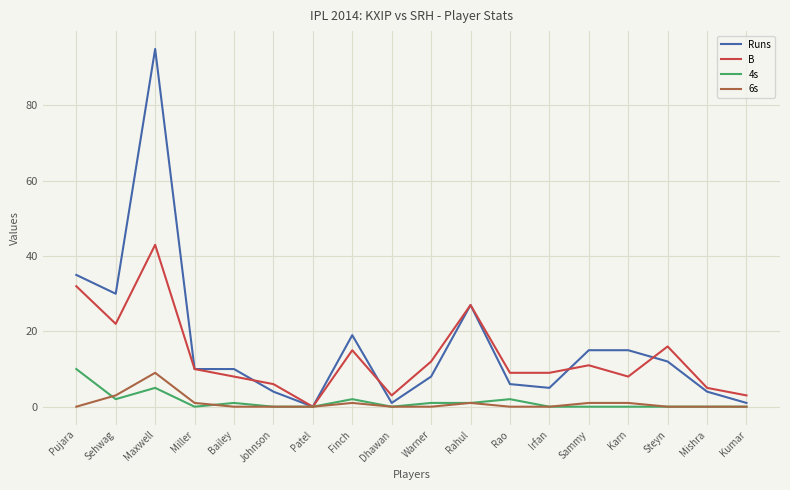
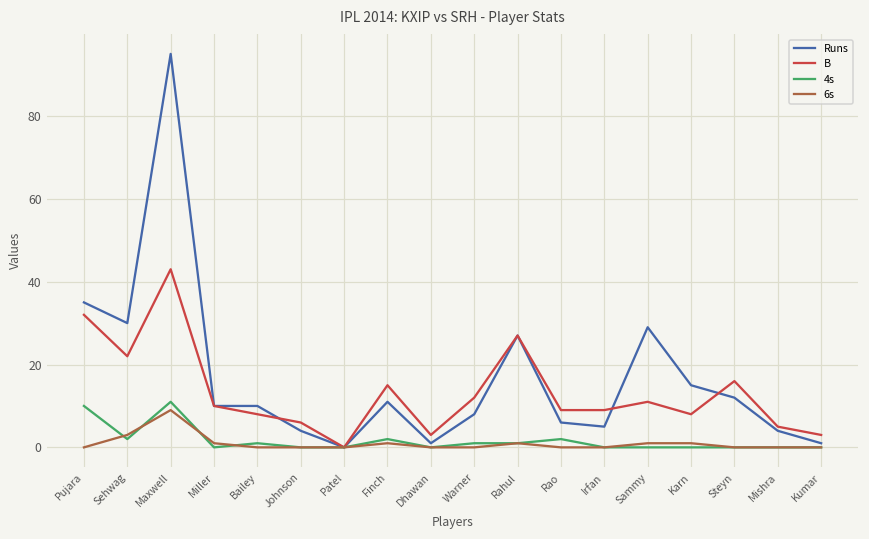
4s, Maxwell: 5 -> 11
Runs, Finch: 19 -> 11
Runs, Sammy: 15 -> 29
